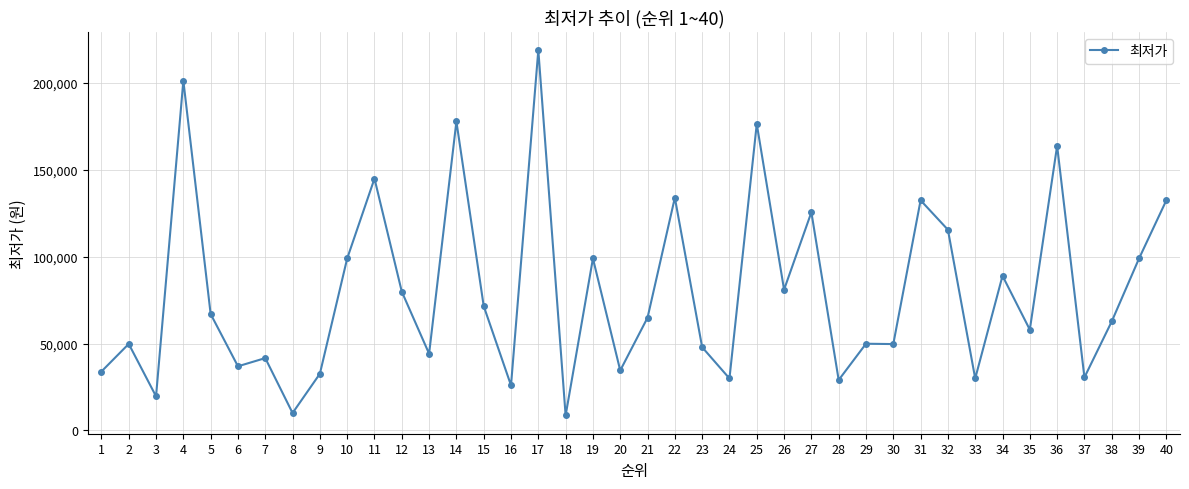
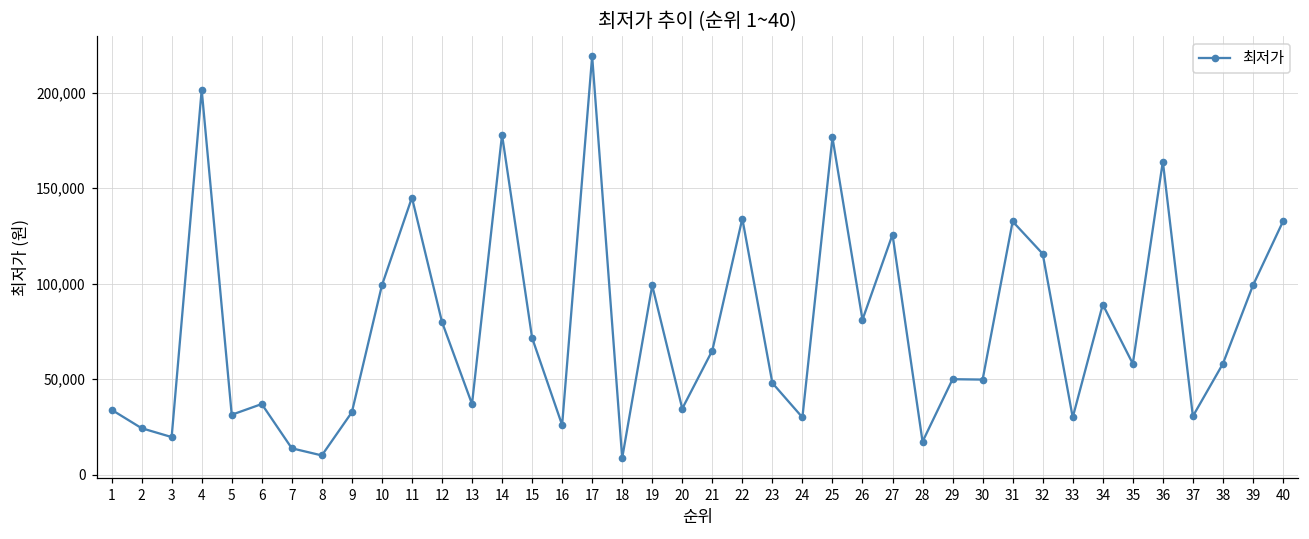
2: 50,000 -> 24,000
5: 67,000 -> 31,000
7: 42,000 -> 14,000
13: 44,000 -> 37,000
28: 29,000 -> 17,000
38: 63,000 -> 58,000
